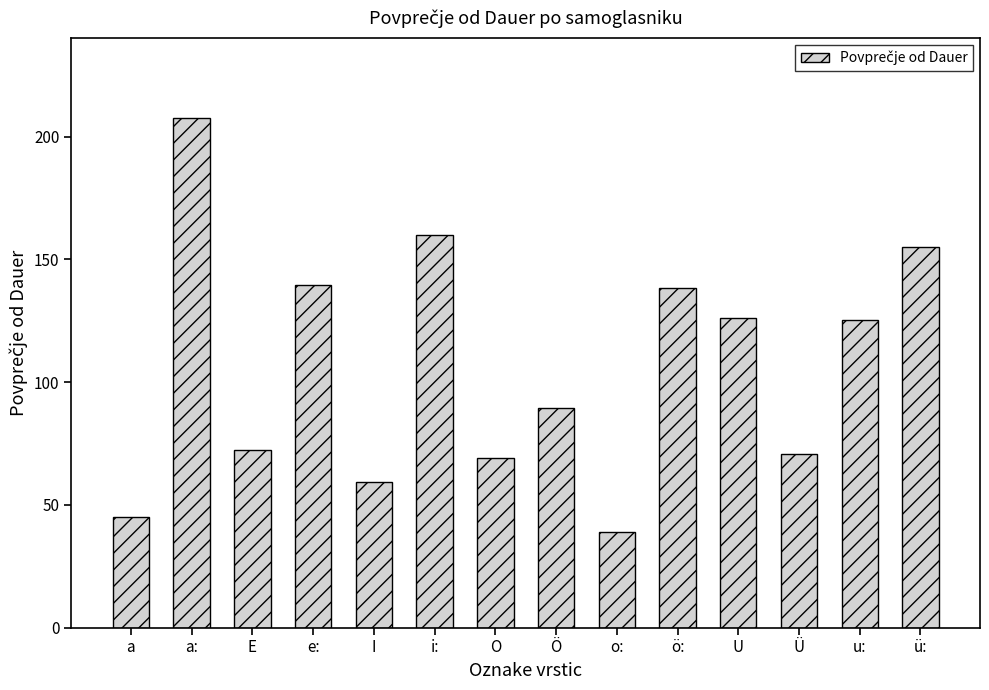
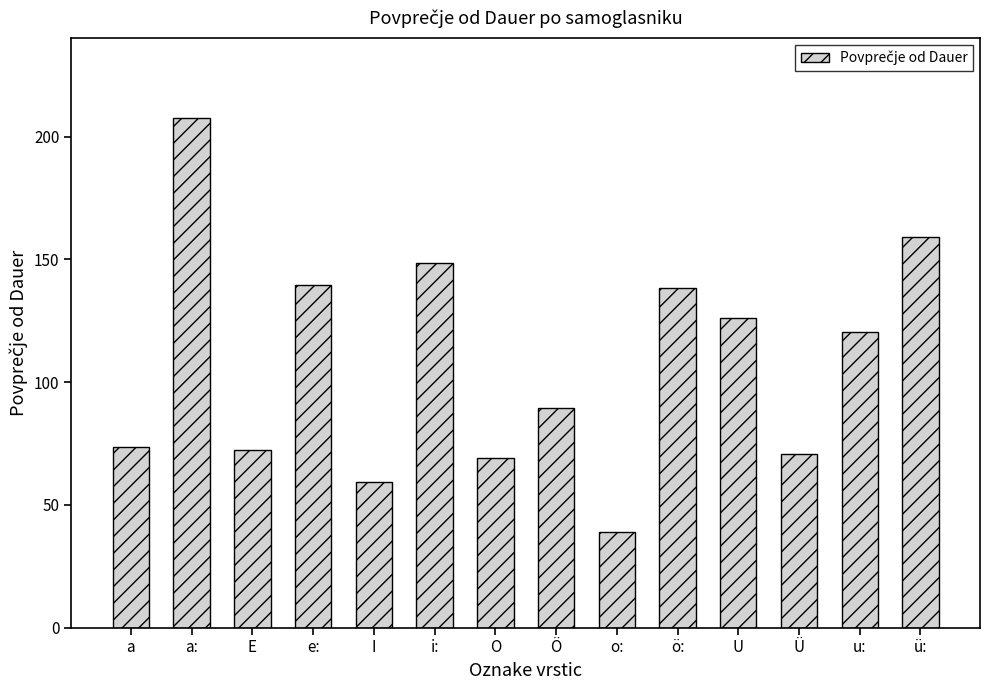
a: 45 -> 74
i:: 160 -> 149
u:: 125 -> 120
ü:: 155 -> 159
